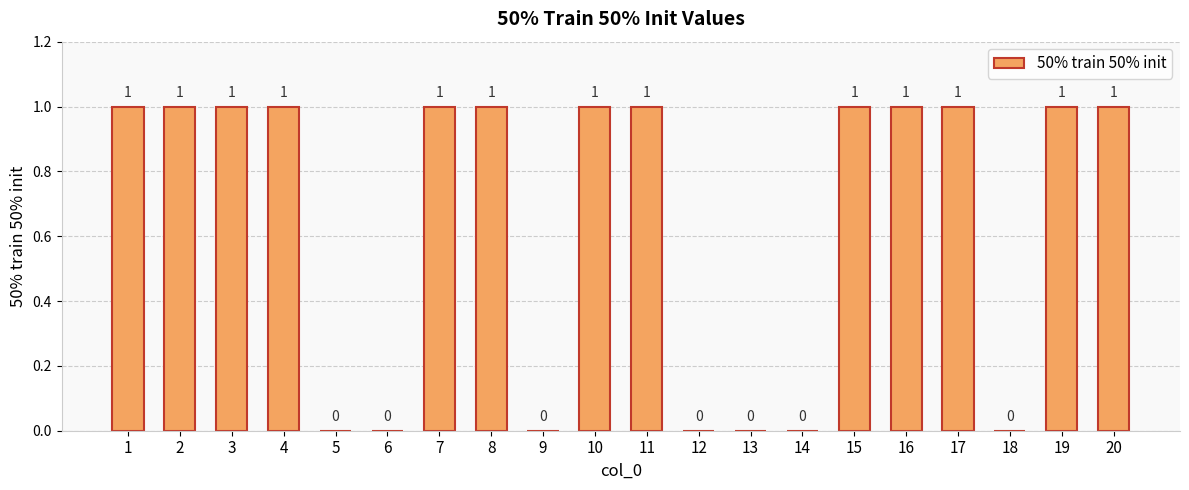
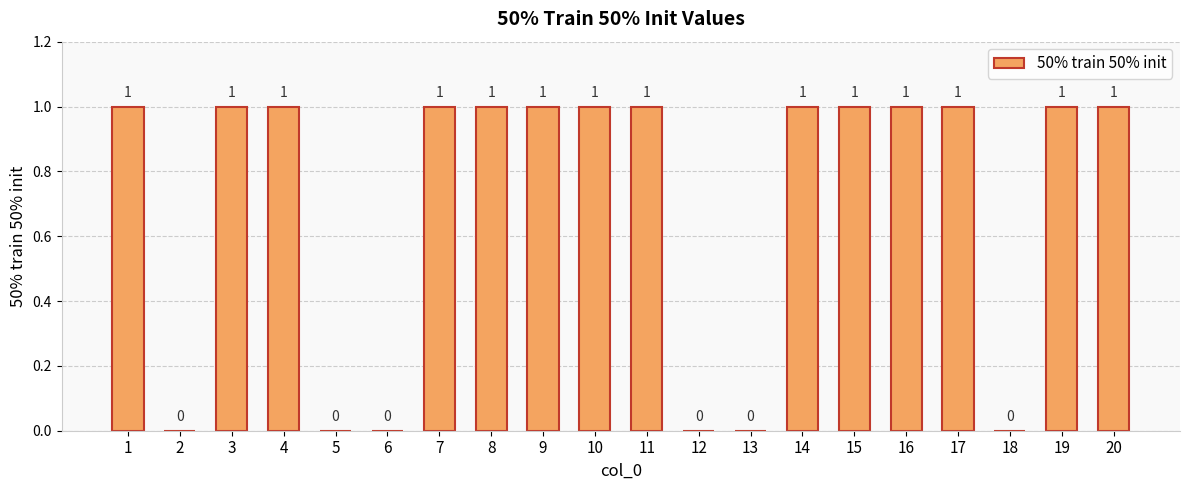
2: 1 -> 0
9: 0 -> 1
14: 0 -> 1
